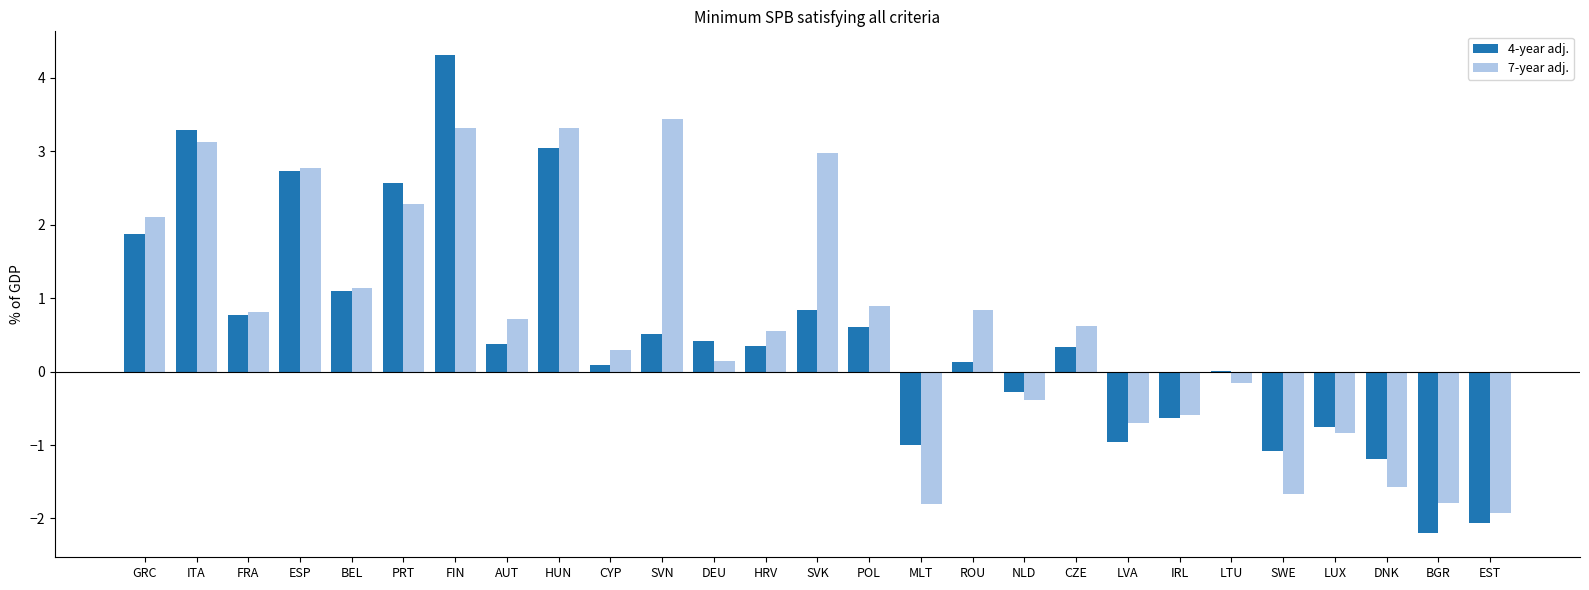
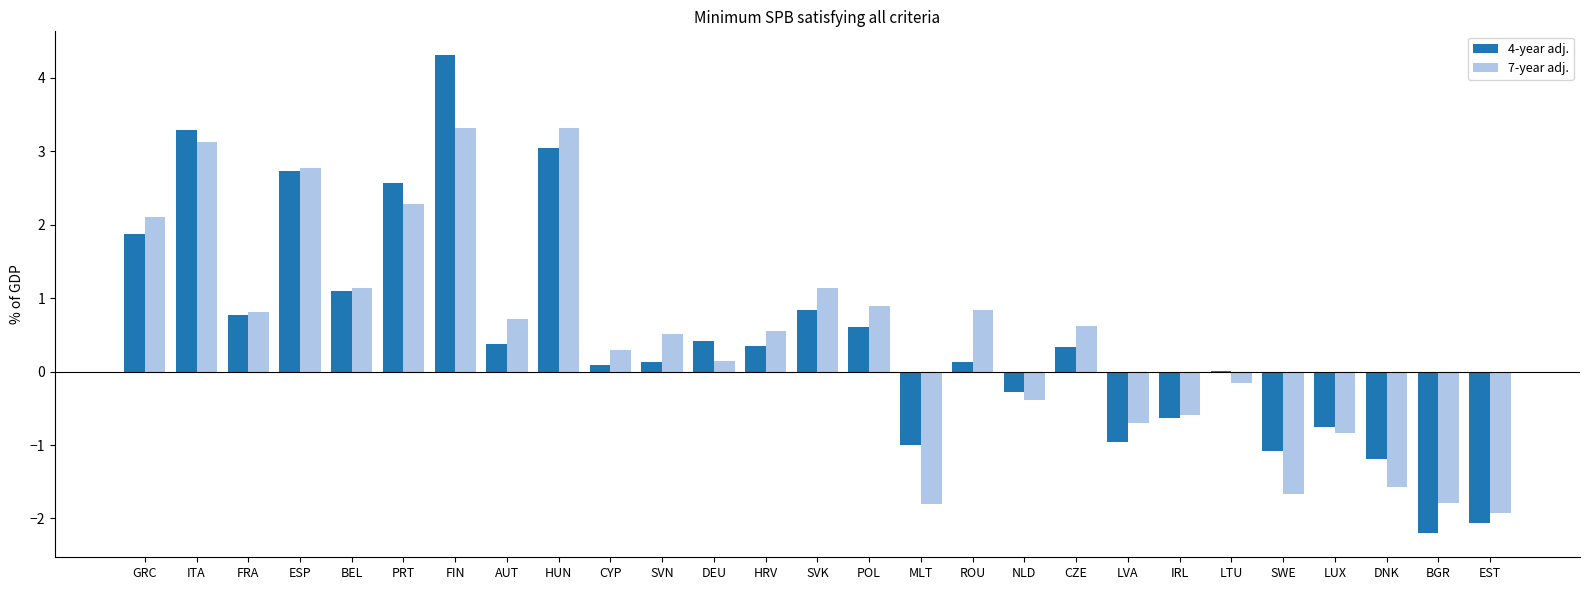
4-year adj., SVN: 0.5 -> 0.1
7-year adj., SVN: 3.4 -> 0.5
7-year adj., SVK: 3.0 -> 1.1
